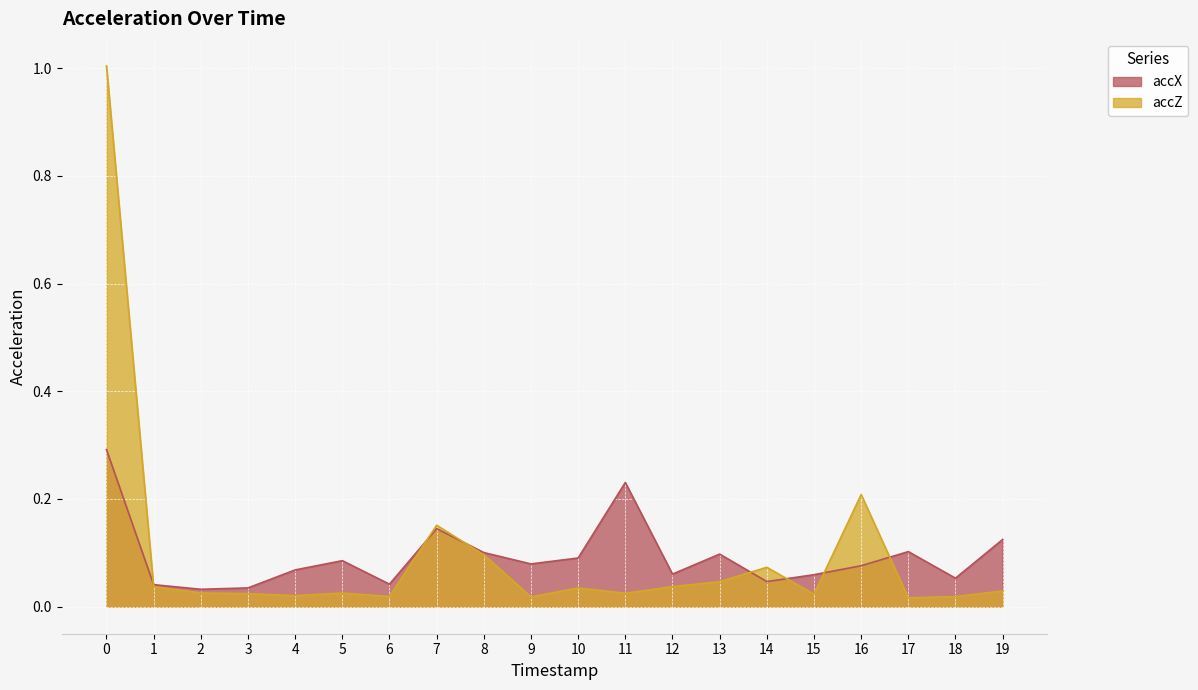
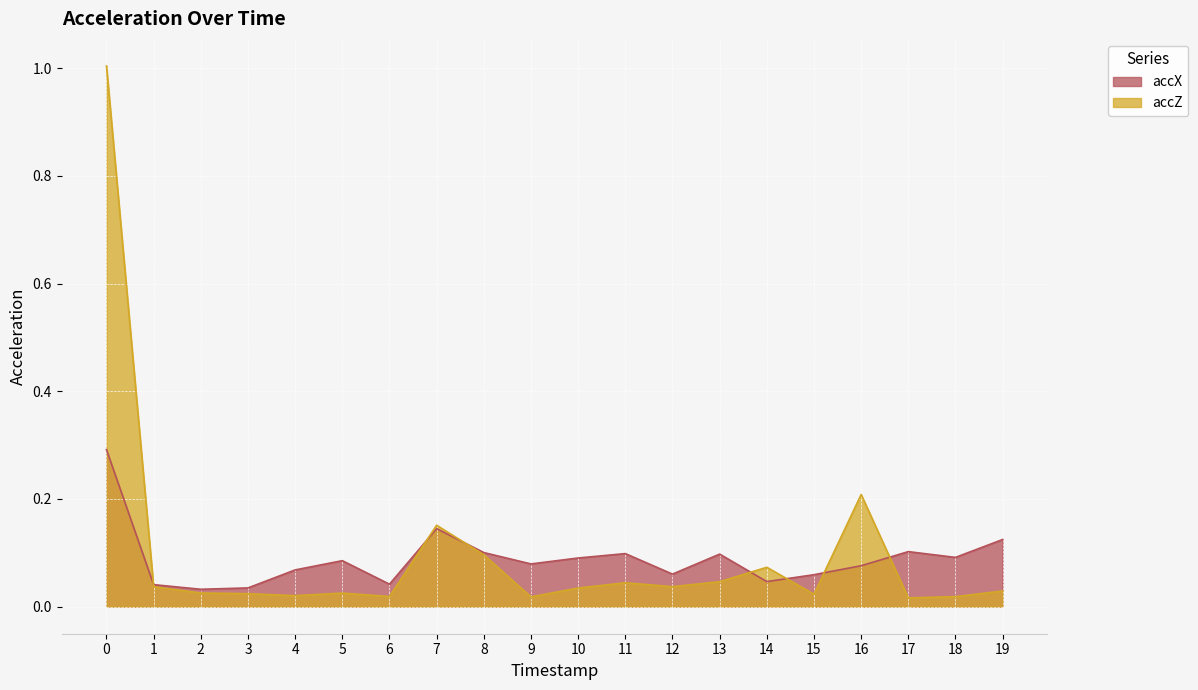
accX, 11: 0.23 -> 0.10
accZ, 11: 0.02 -> 0.04
accX, 18: 0.05 -> 0.09
